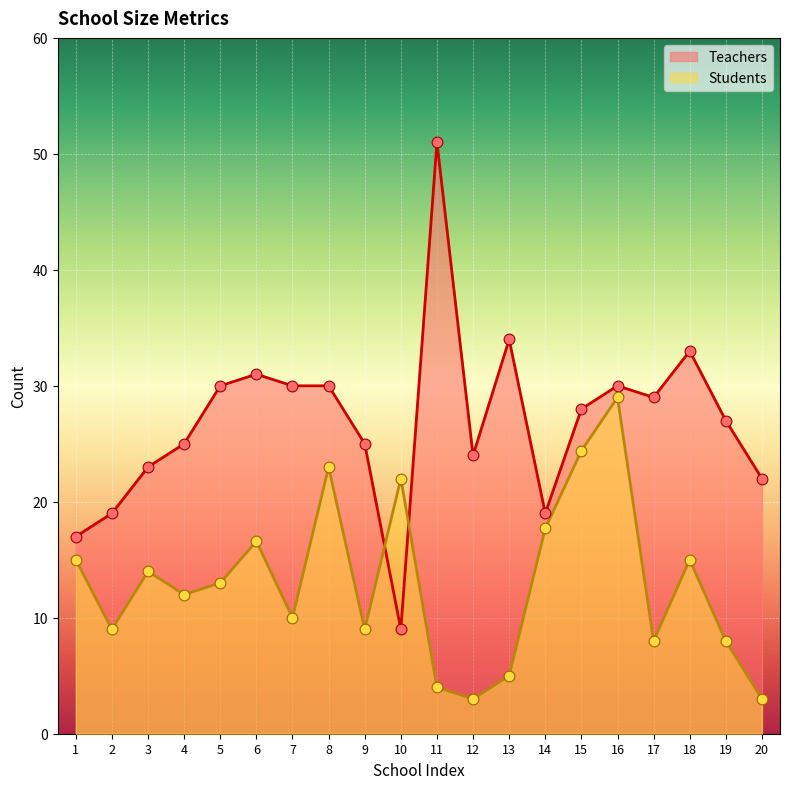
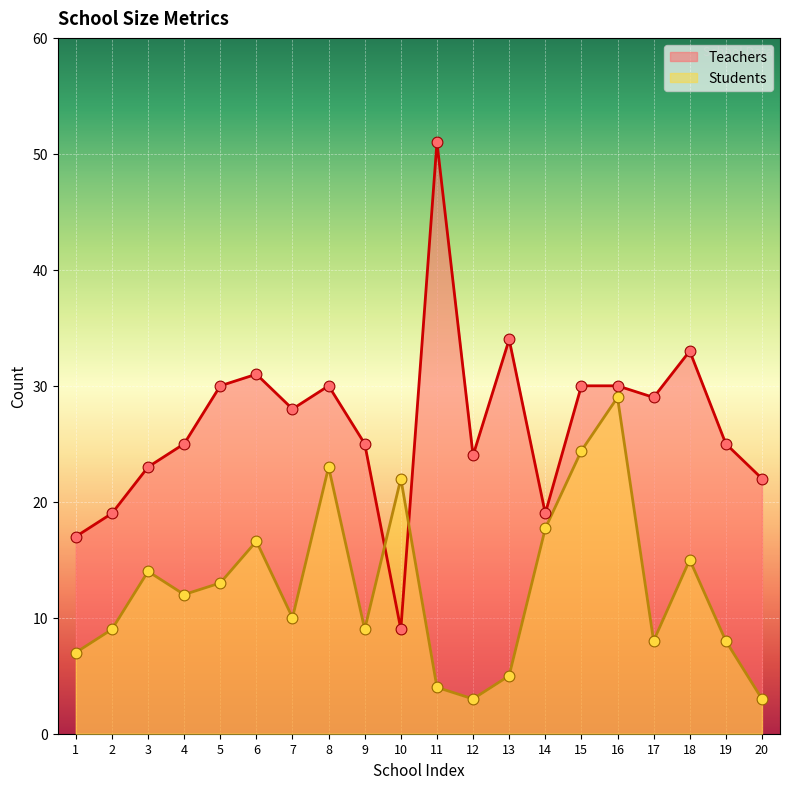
Students, 1: 15 -> 7
Teachers, 7: 30 -> 28
Teachers, 15: 28 -> 30
Teachers, 19: 27 -> 25
